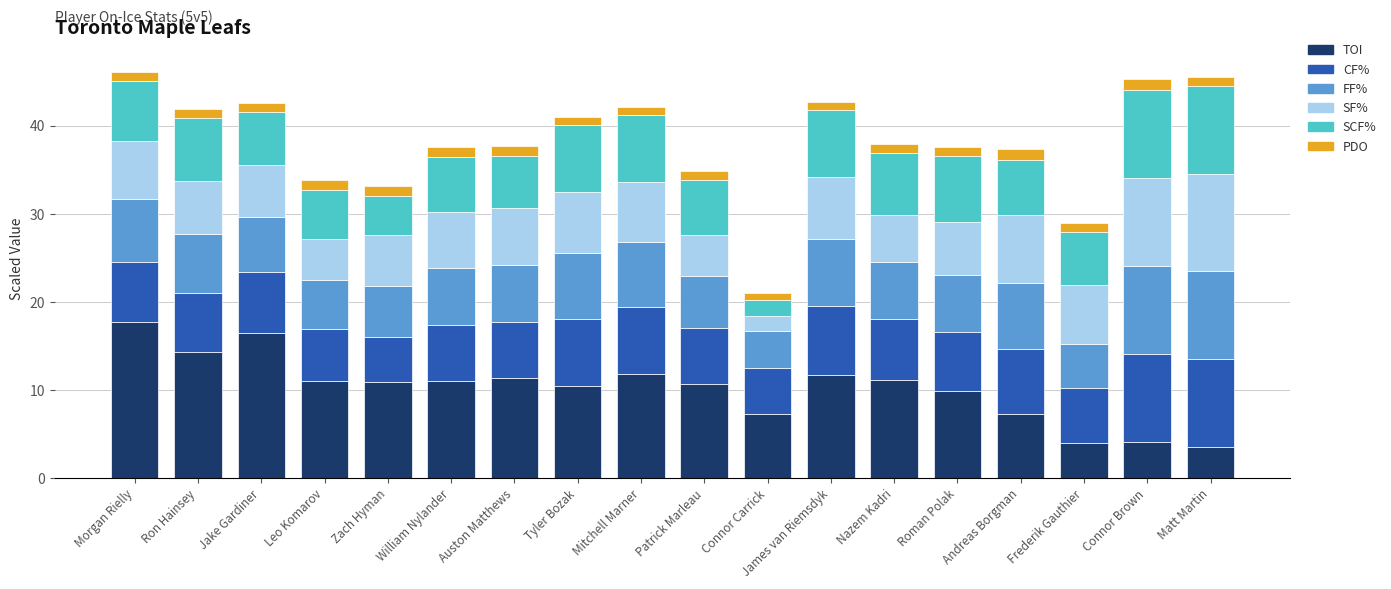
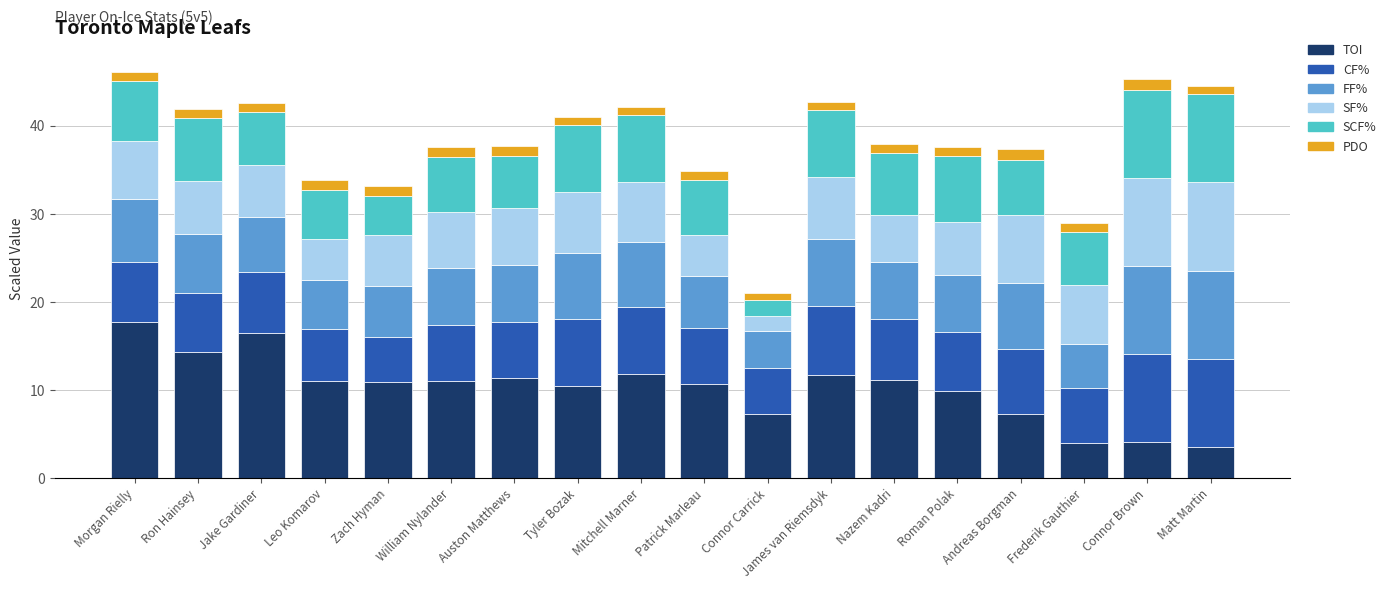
SF%, Matt Martin: 11 -> 10
